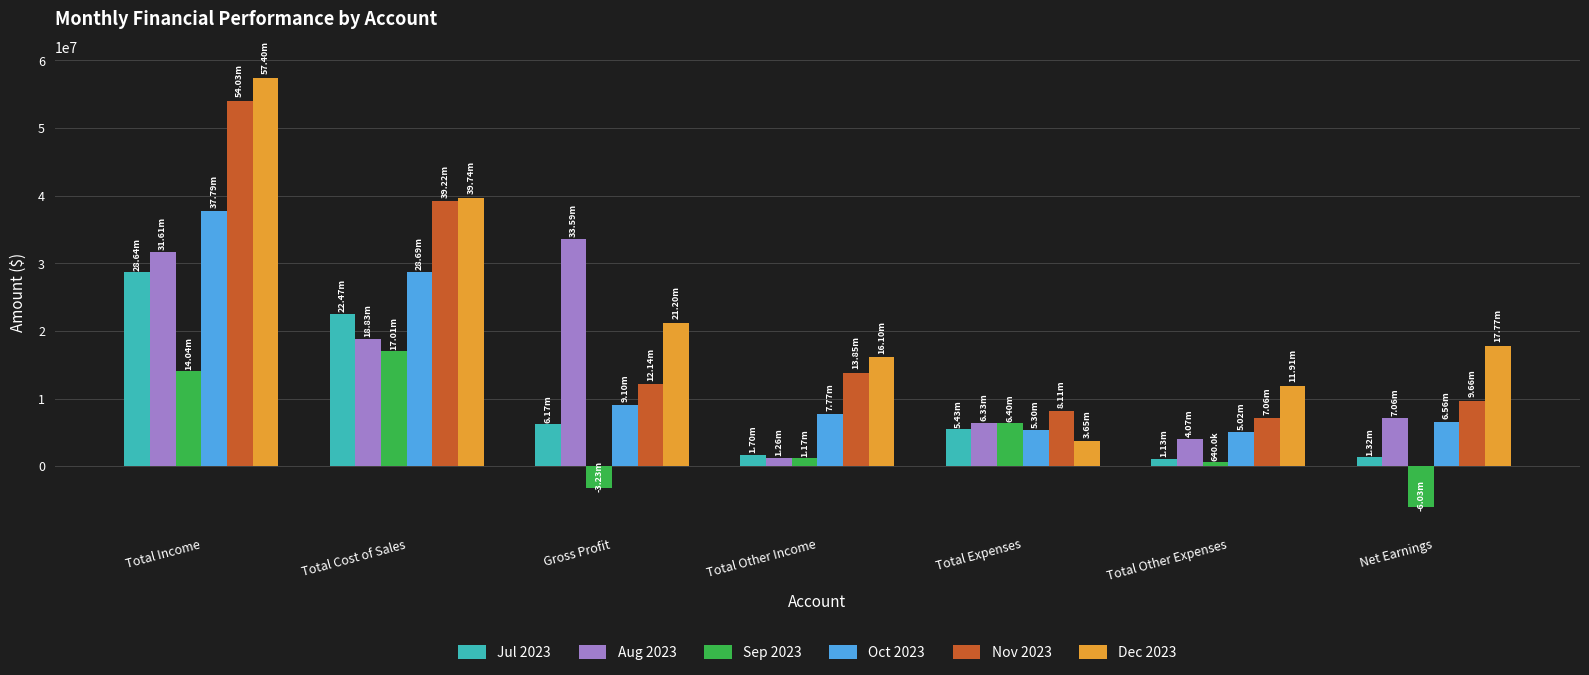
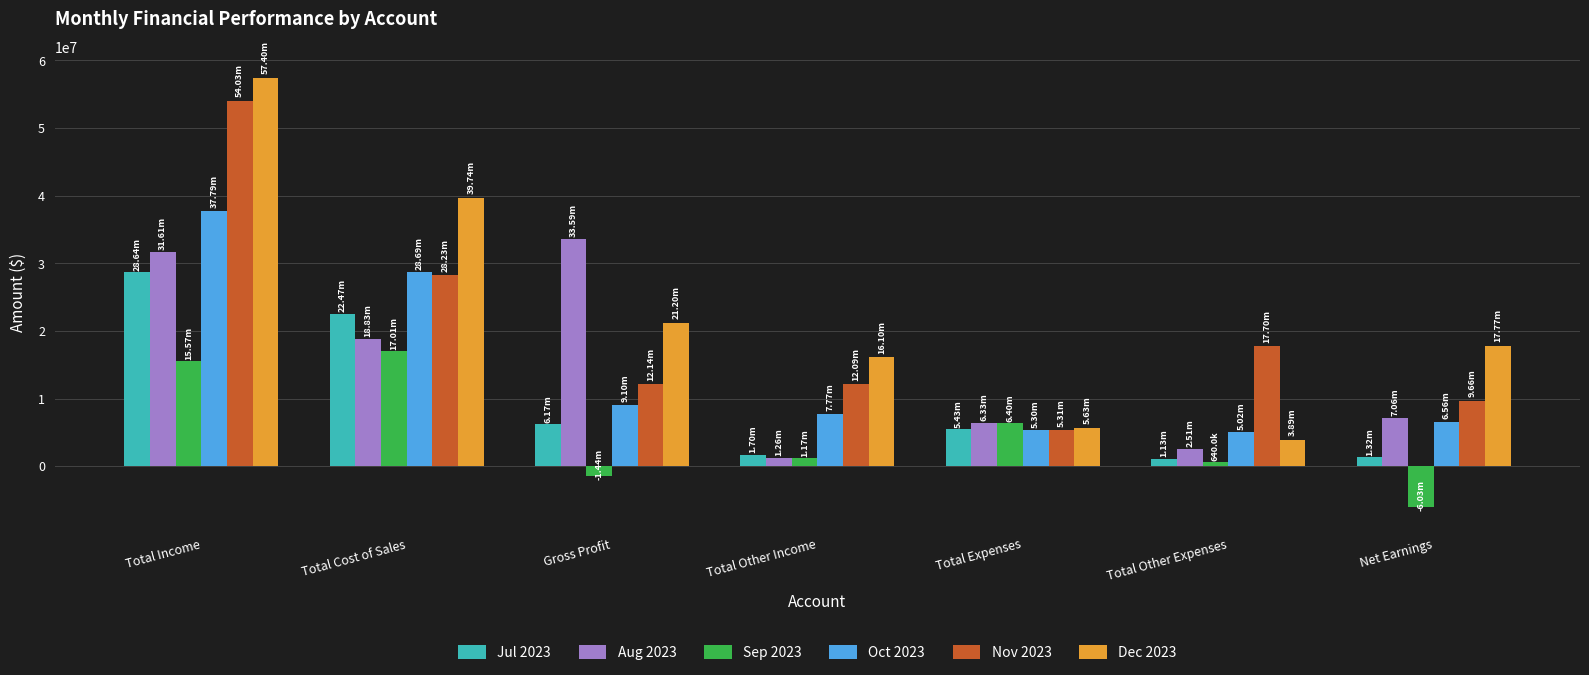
Sep 2023, Total Income: 14.04m -> 15.57m
Nov 2023, Total Cost of Sales: 39.22m -> 28.23m
Sep 2023, Gross Profit: -3.23m -> -1.44m
Nov 2023, Total Other Income: 13.85m -> 12.09m
Nov 2023, Total Expenses: 8.11m -> 5.31m
Dec 2023, Total Expenses: 3.65m -> 5.63m
Aug 2023, Total Other Expenses: 4.07m -> 2.51m
Nov 2023, Total Other Expenses: 7.06m -> 17.70m
Dec 2023, Total Other Expenses: 11.91m -> 3.89m
